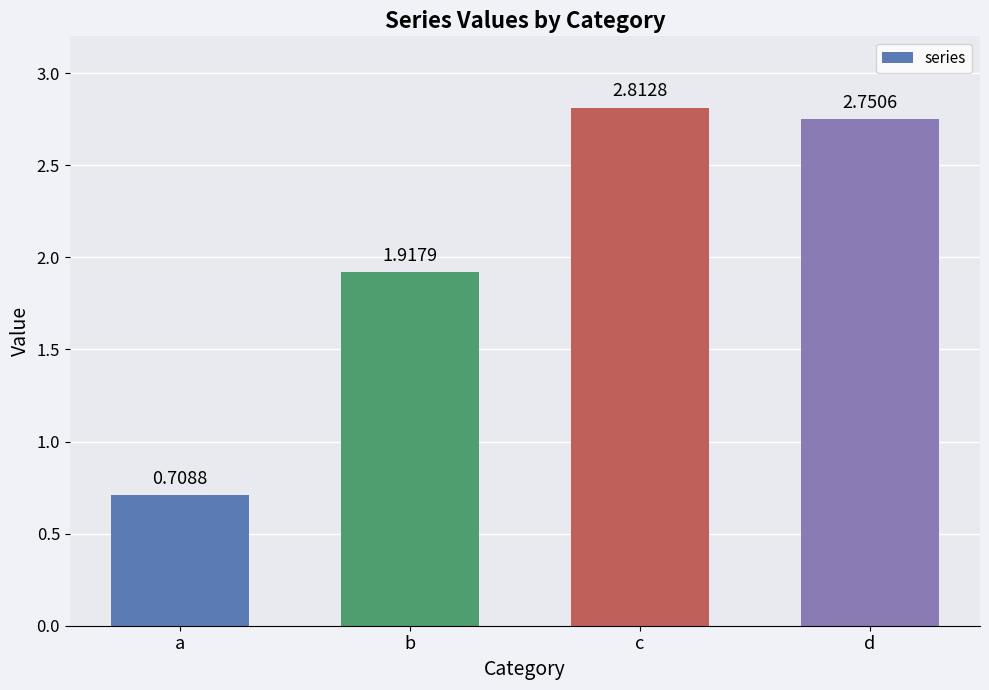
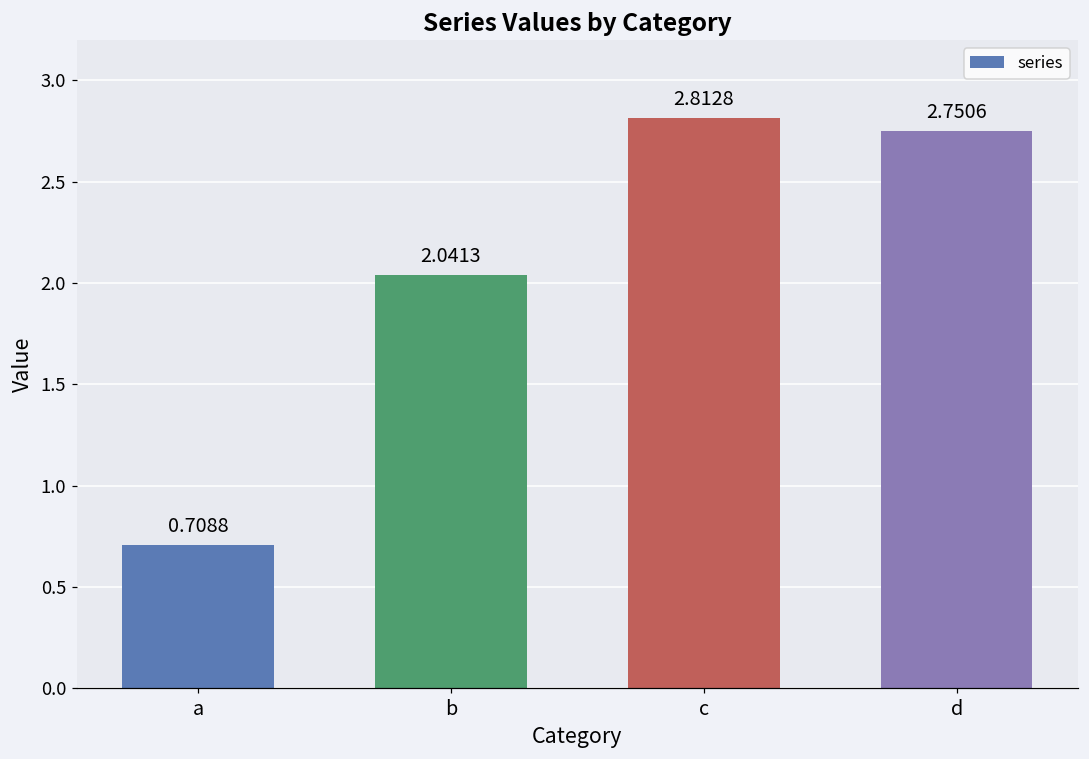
b: 1.9179 -> 2.0413
